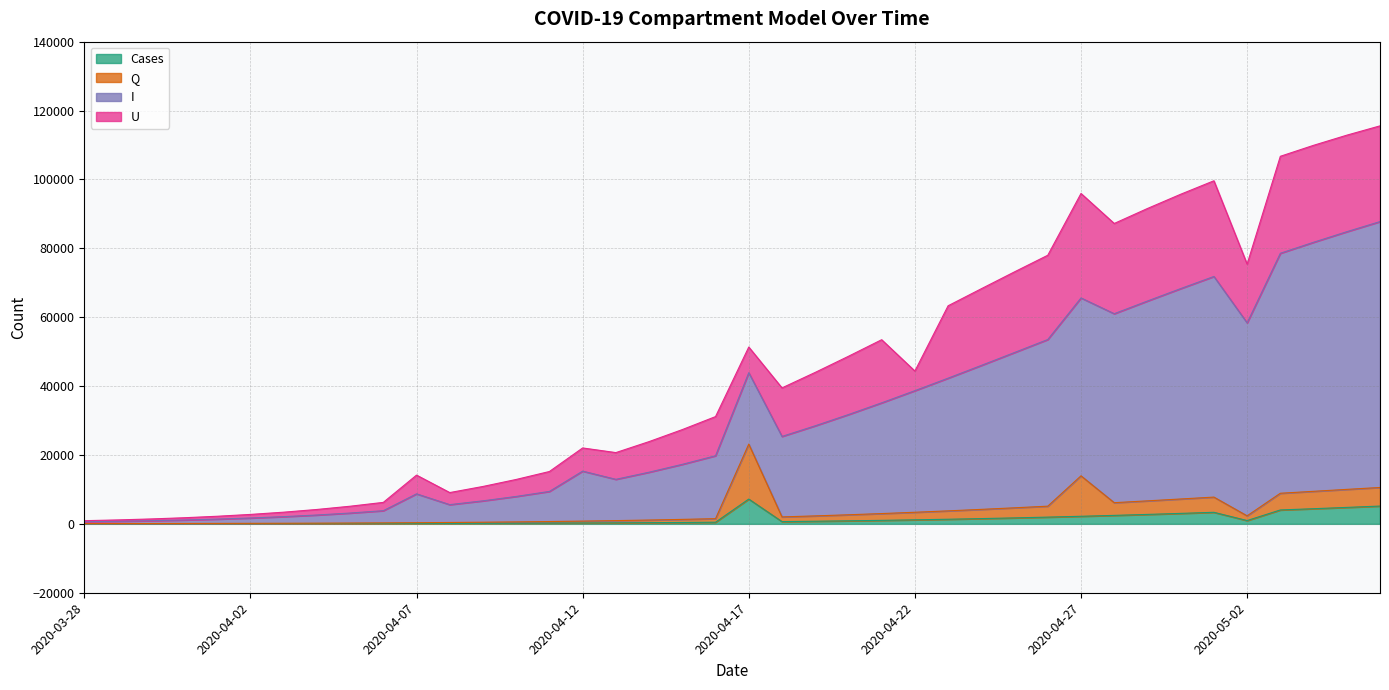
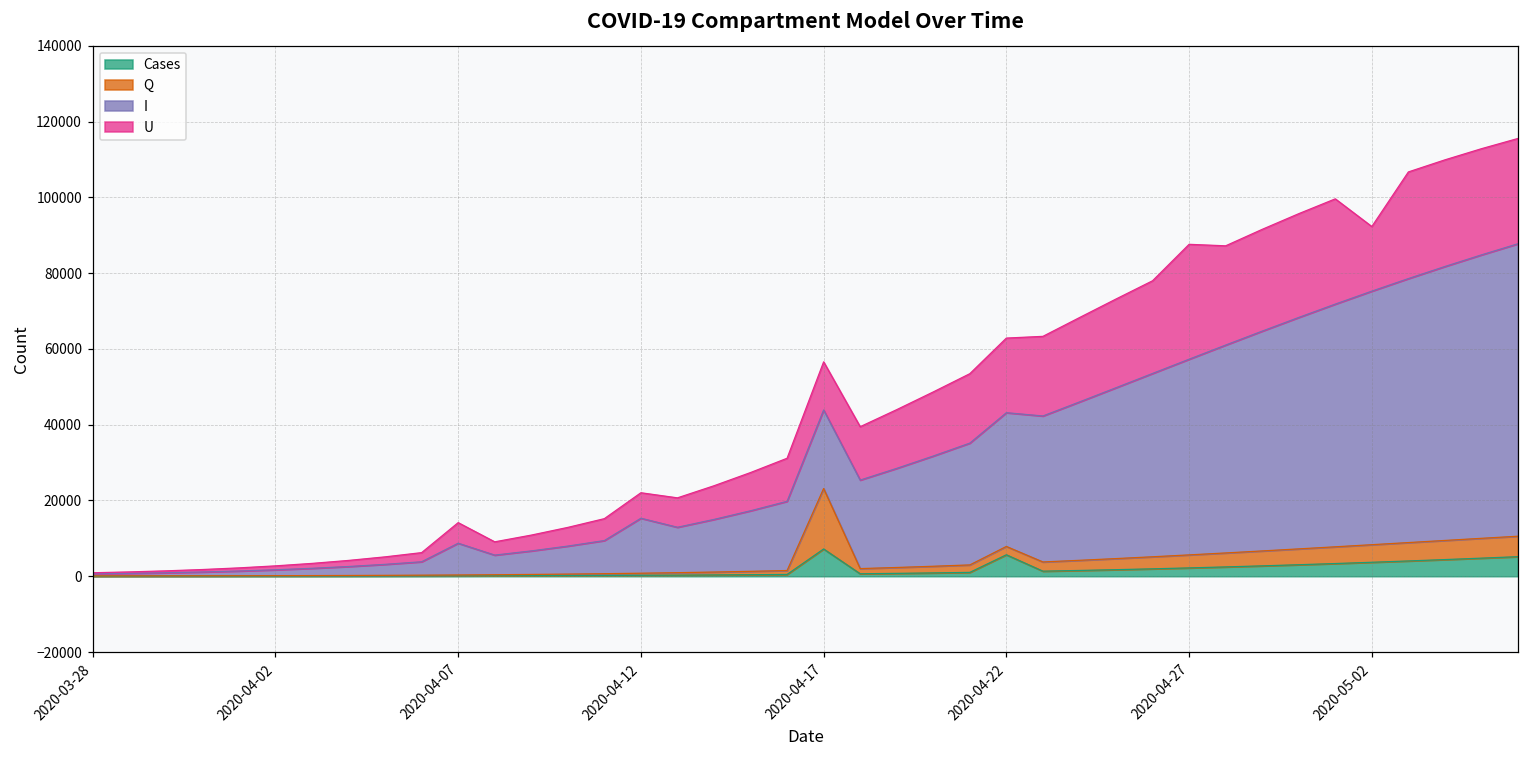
U, 2020-04-17: 7000 -> 13000
Cases, 2020-04-22: 1000 -> 6000
U, 2020-04-22: 6000 -> 20000
Q, 2020-04-27: 12000 -> 3000
Cases, 2020-05-02: 1000 -> 4000
Q, 2020-05-02: 1000 -> 5000
I, 2020-05-02: 56000 -> 67000
